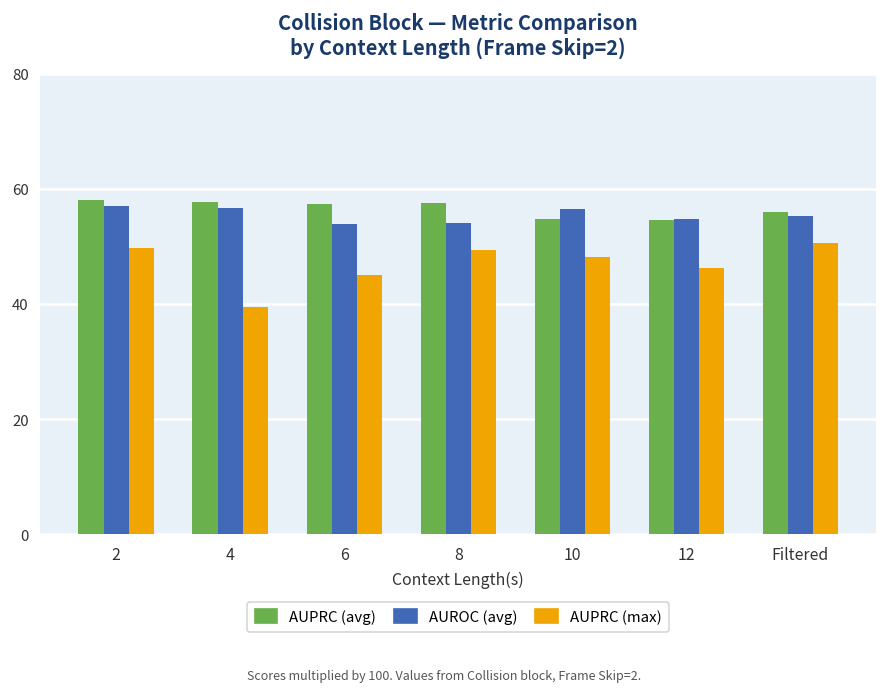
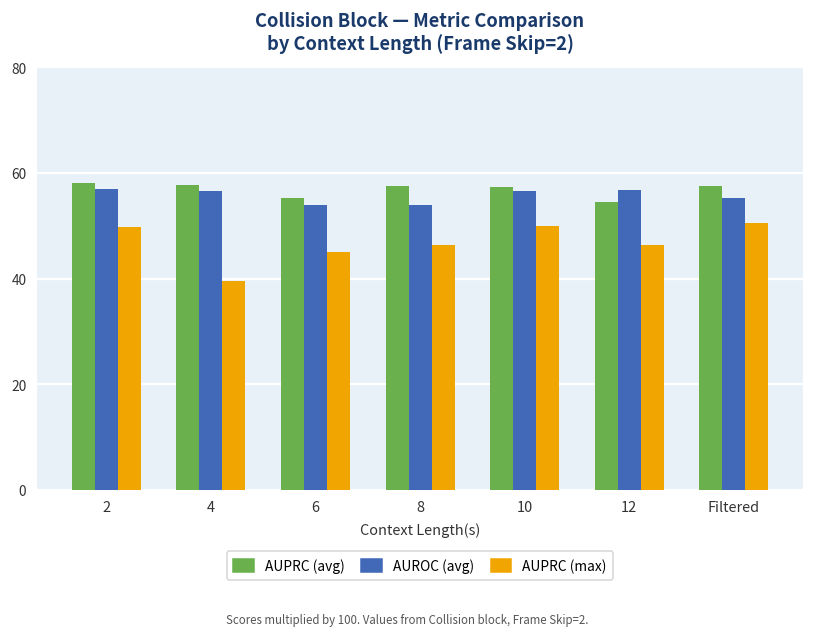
AUPRC (avg), 6: 57 -> 55
AUPRC (max), 8: 49 -> 46
AUPRC (avg), 10: 55 -> 57
AUPRC (max), 10: 48 -> 50
AUROC (avg), 12: 55 -> 57
AUPRC (avg), Filtered: 56 -> 58
